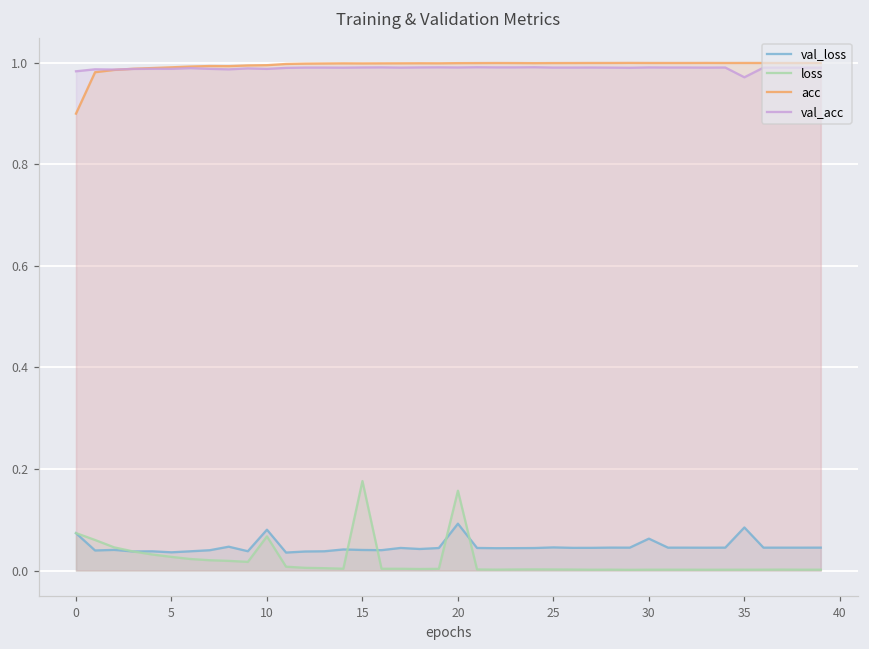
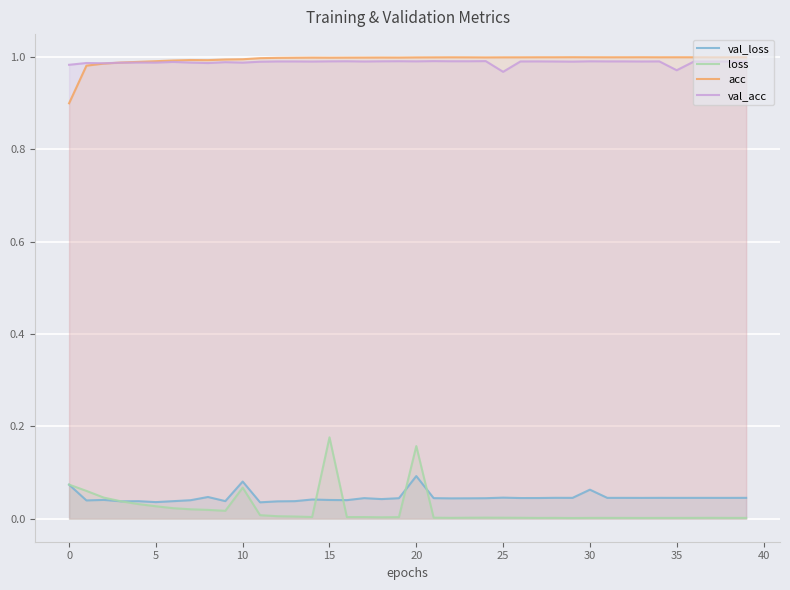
val_acc, 25: 0.99 -> 0.97
val_loss, 35: 0.08 -> 0.05
